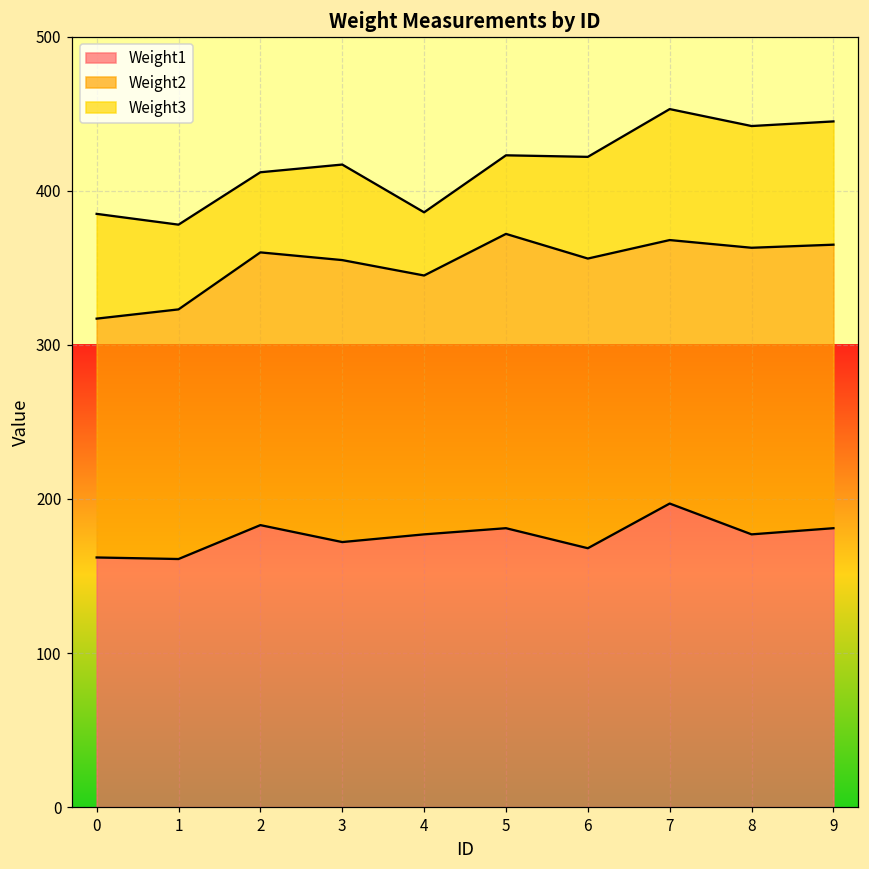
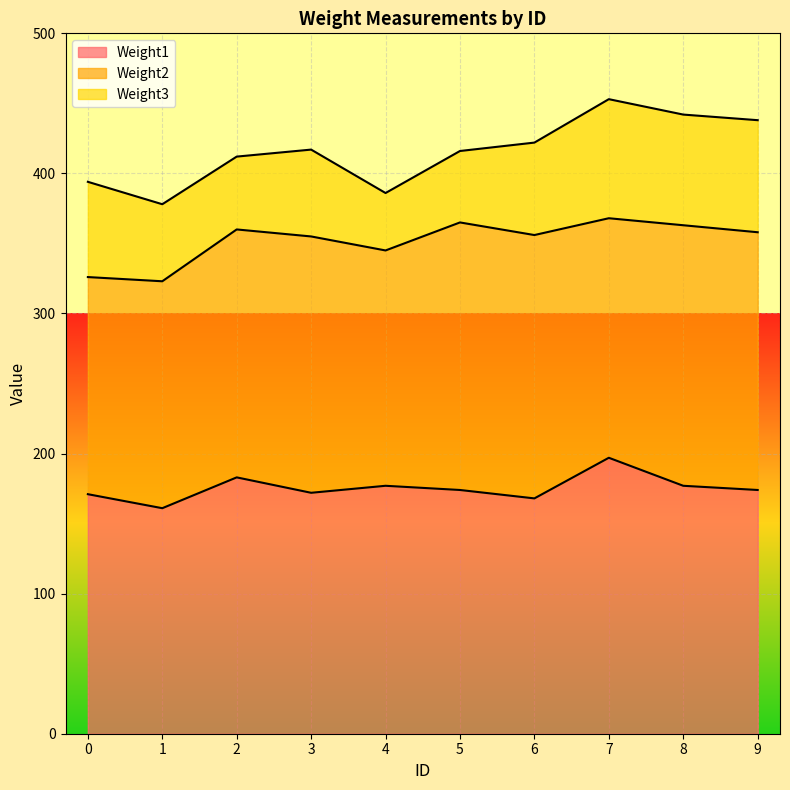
Weight1, 0: 162 -> 171
Weight1, 5: 181 -> 174
Weight1, 9: 181 -> 174
